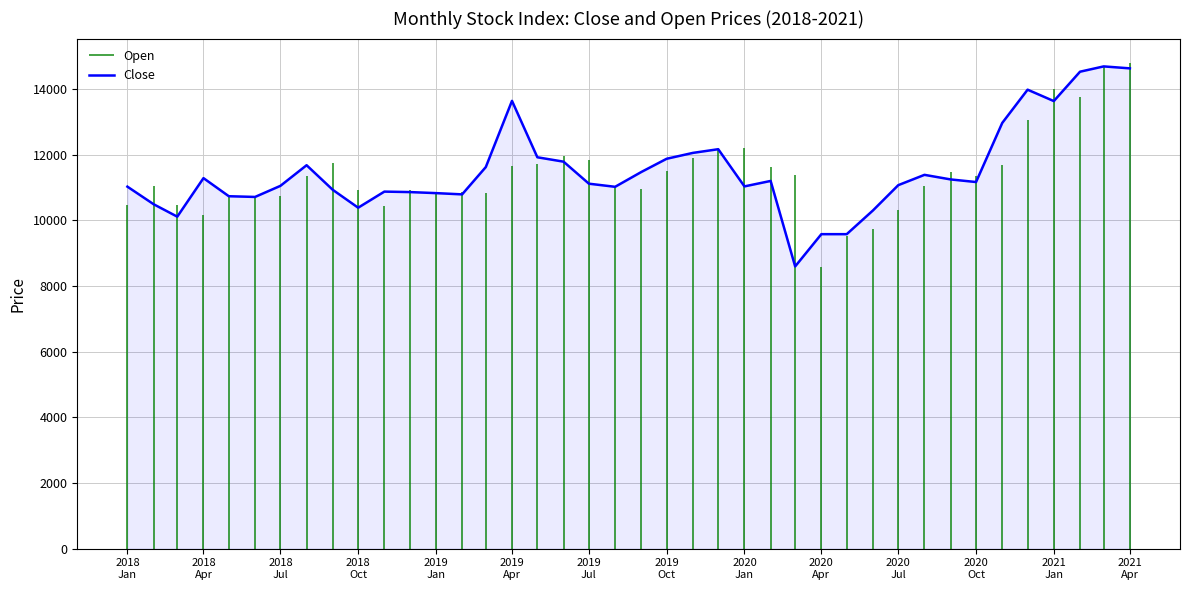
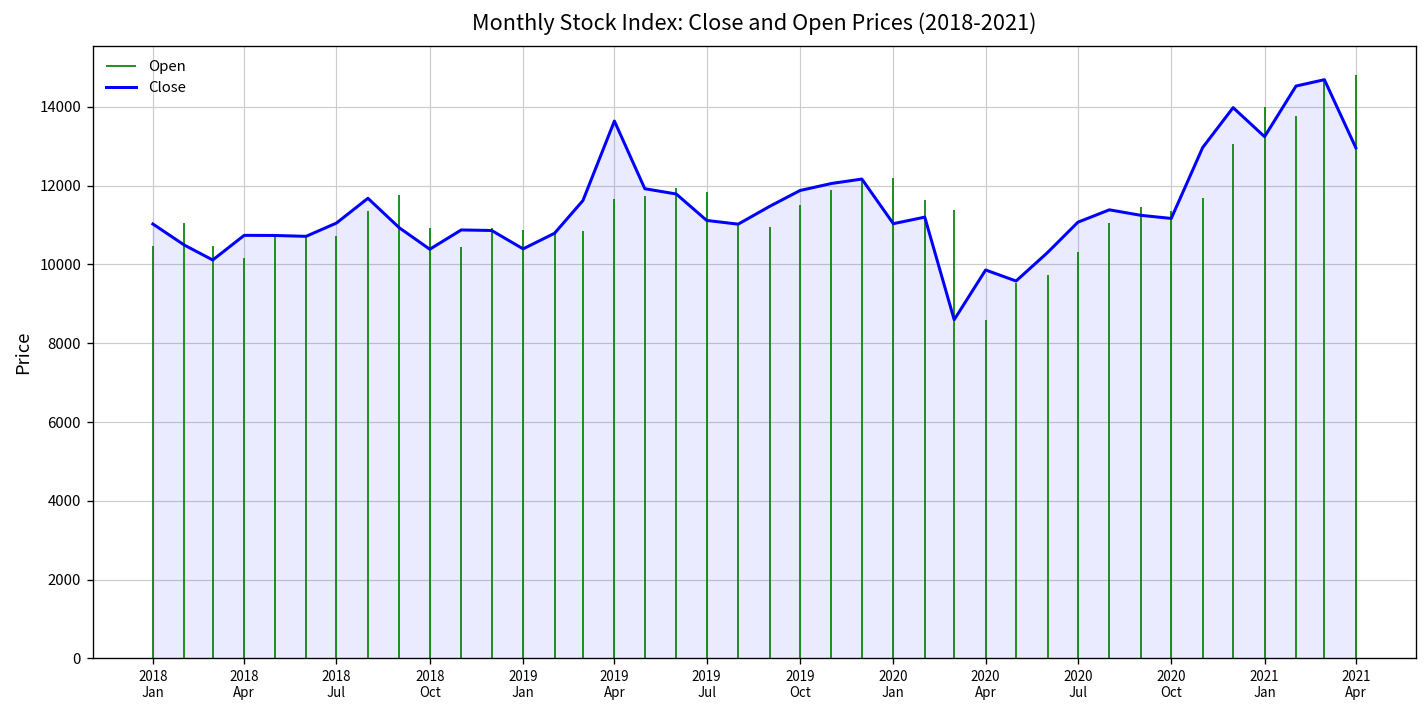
2018 Apr: 11300 -> 10700
2019 Jan: 10800 -> 10400
2020 Apr: 9600 -> 9900
2021 Jan: 13600 -> 13200
2021 Apr: 14600 -> 13000
